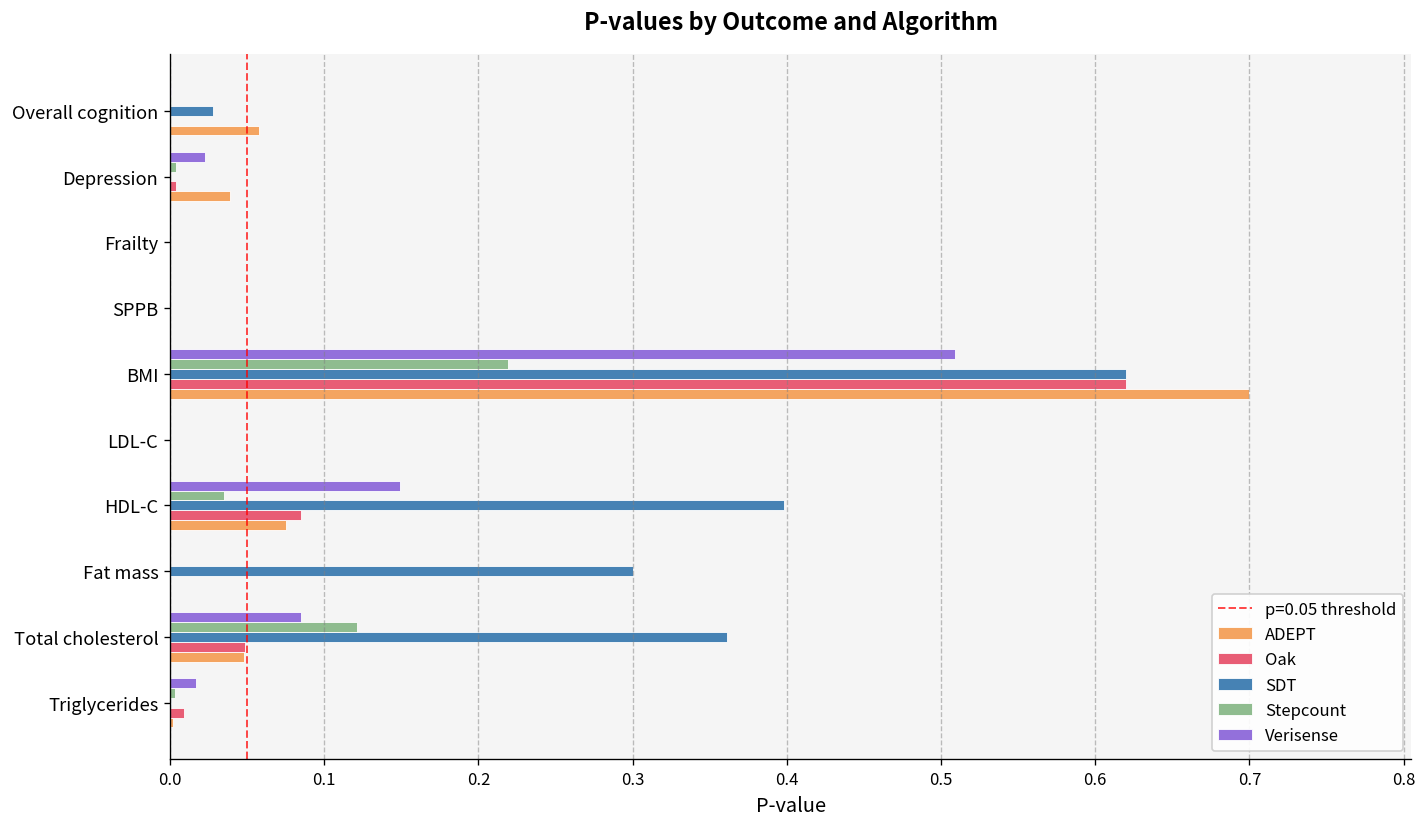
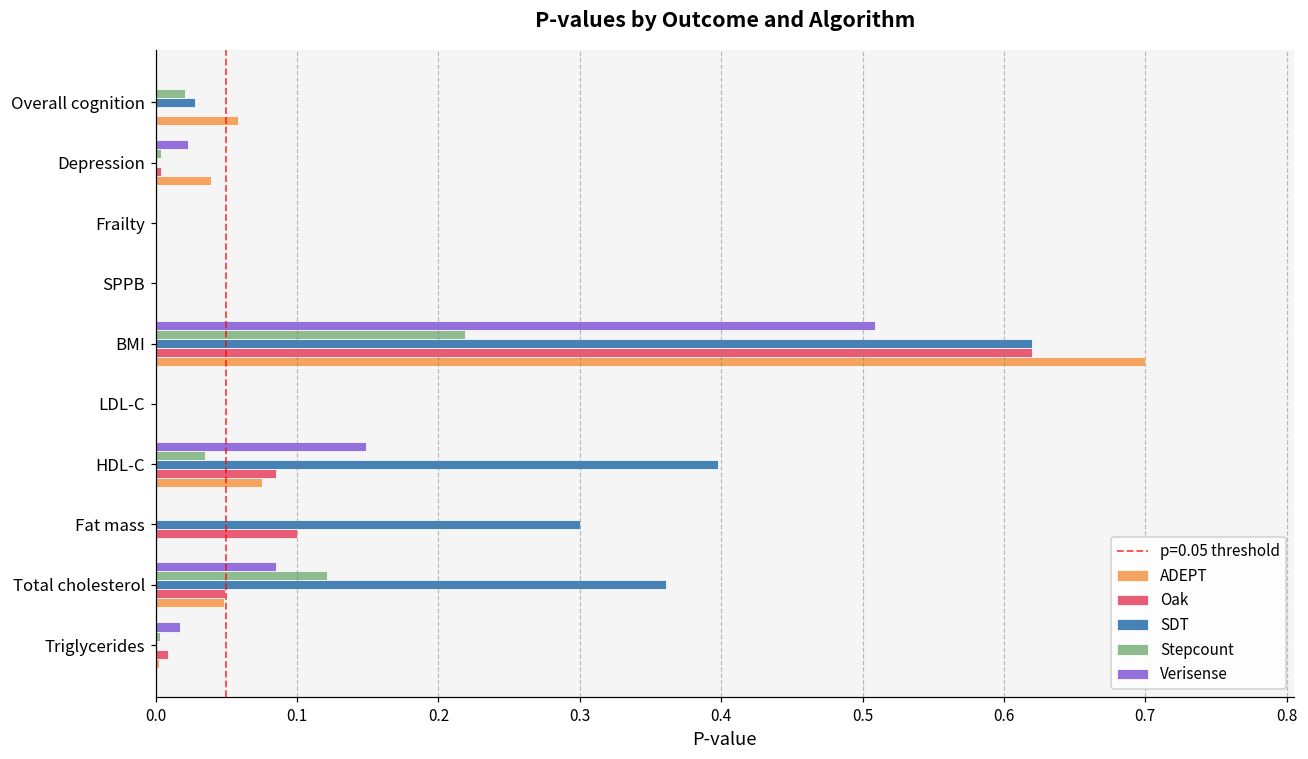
Stepcount, Overall cognition: 0.001 -> 0.021
Oak, Fat mass: 0.0 -> 0.1
